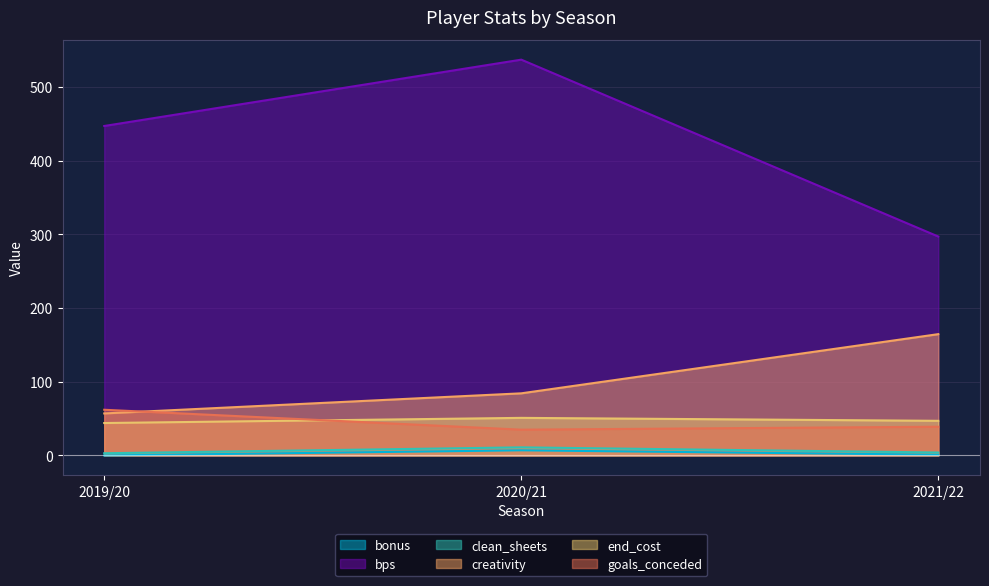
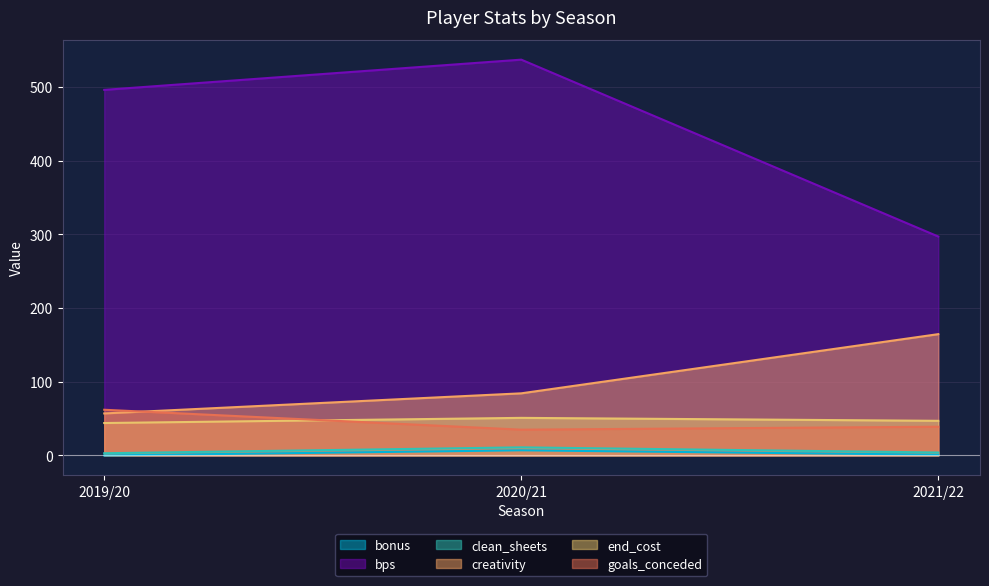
bps, 2019/20: 450 -> 500
